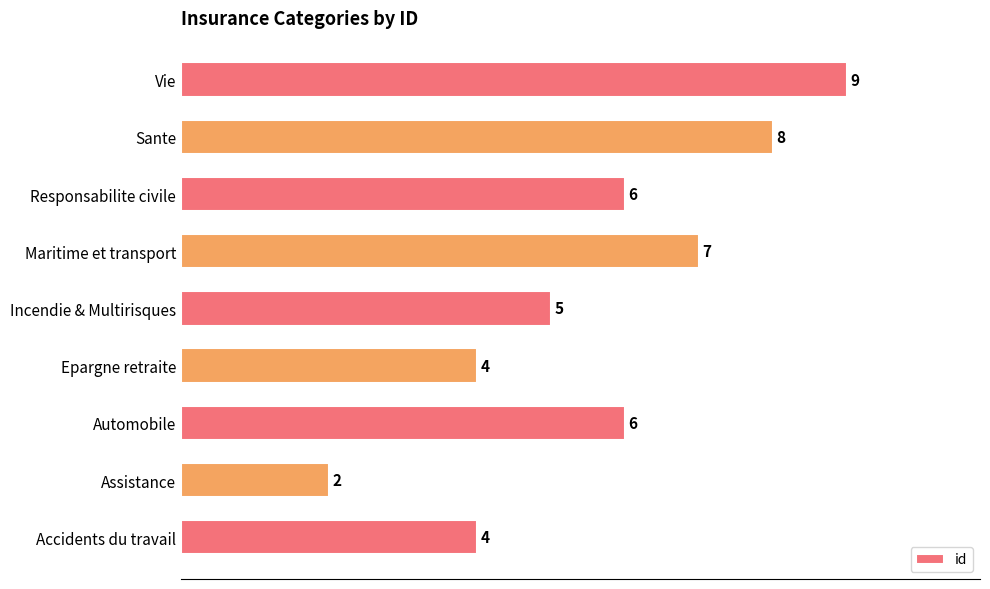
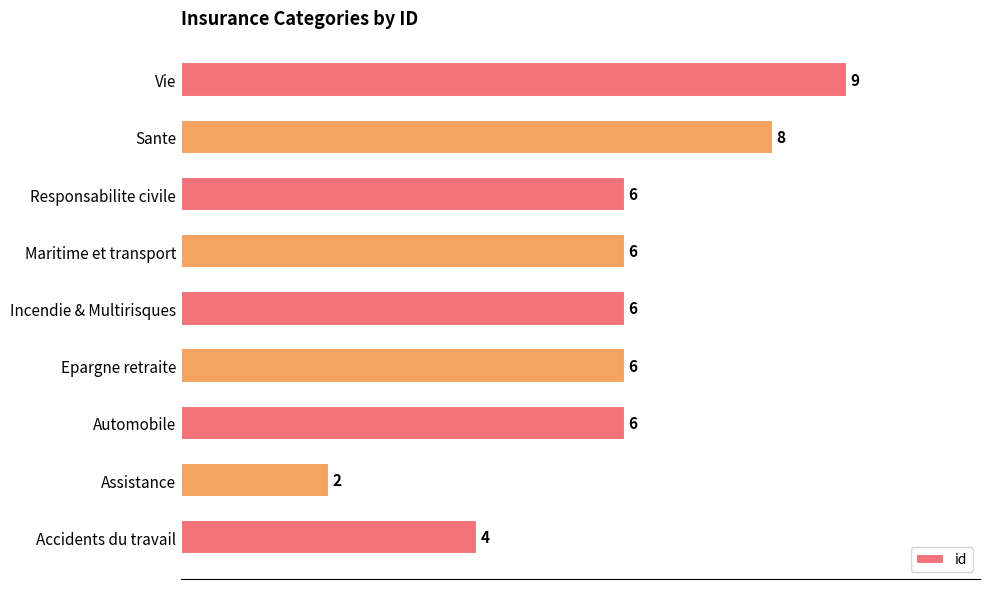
Maritime et transport: 7 -> 6
Incendie & Multirisques: 5 -> 6
Epargne retraite: 4 -> 6
